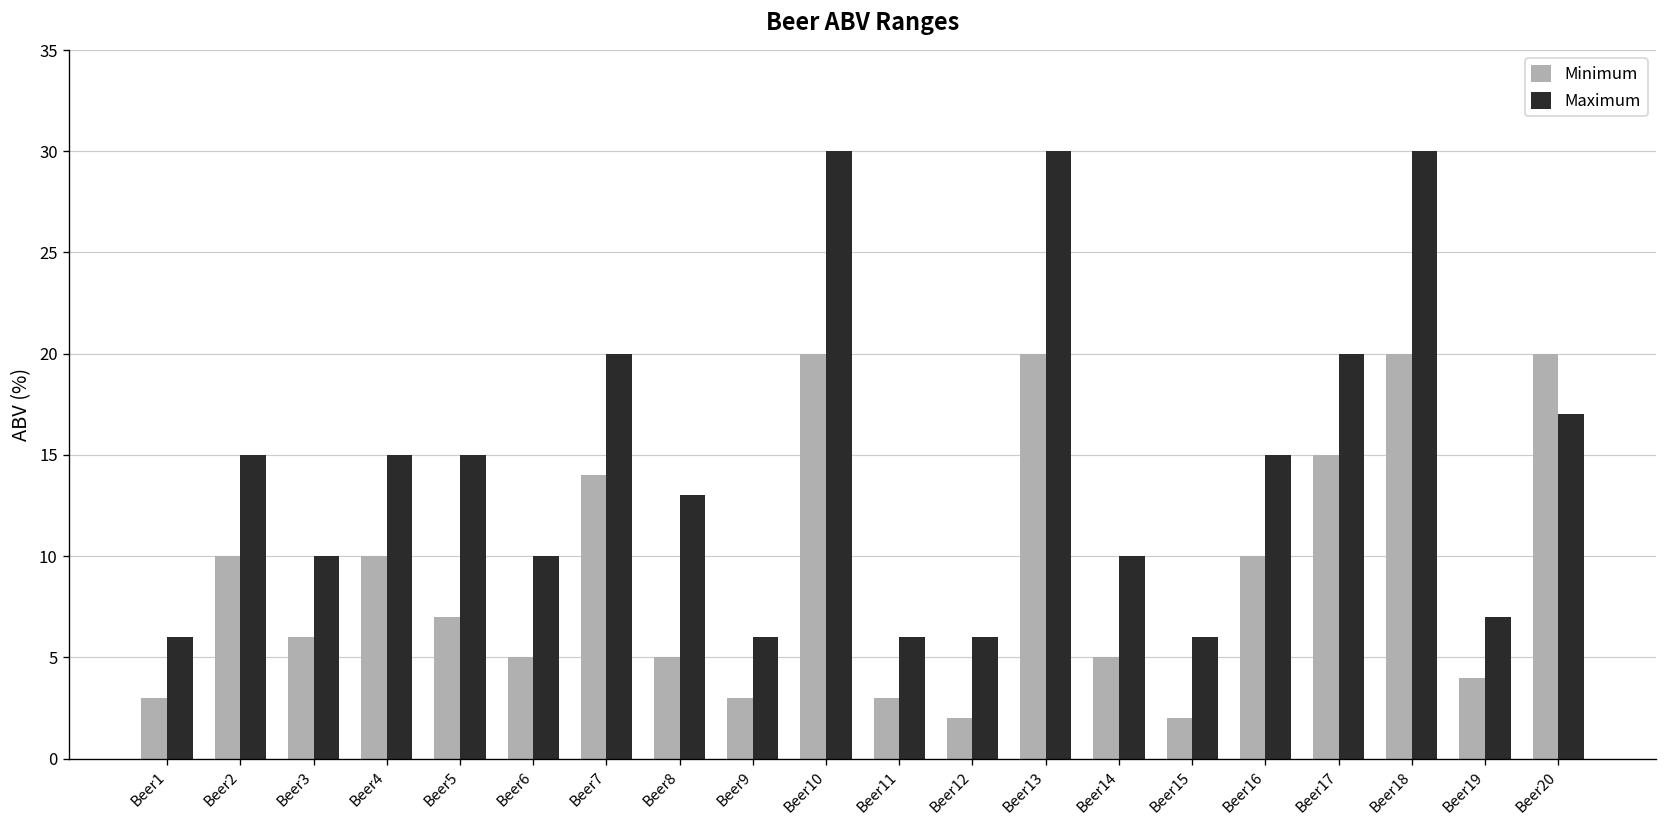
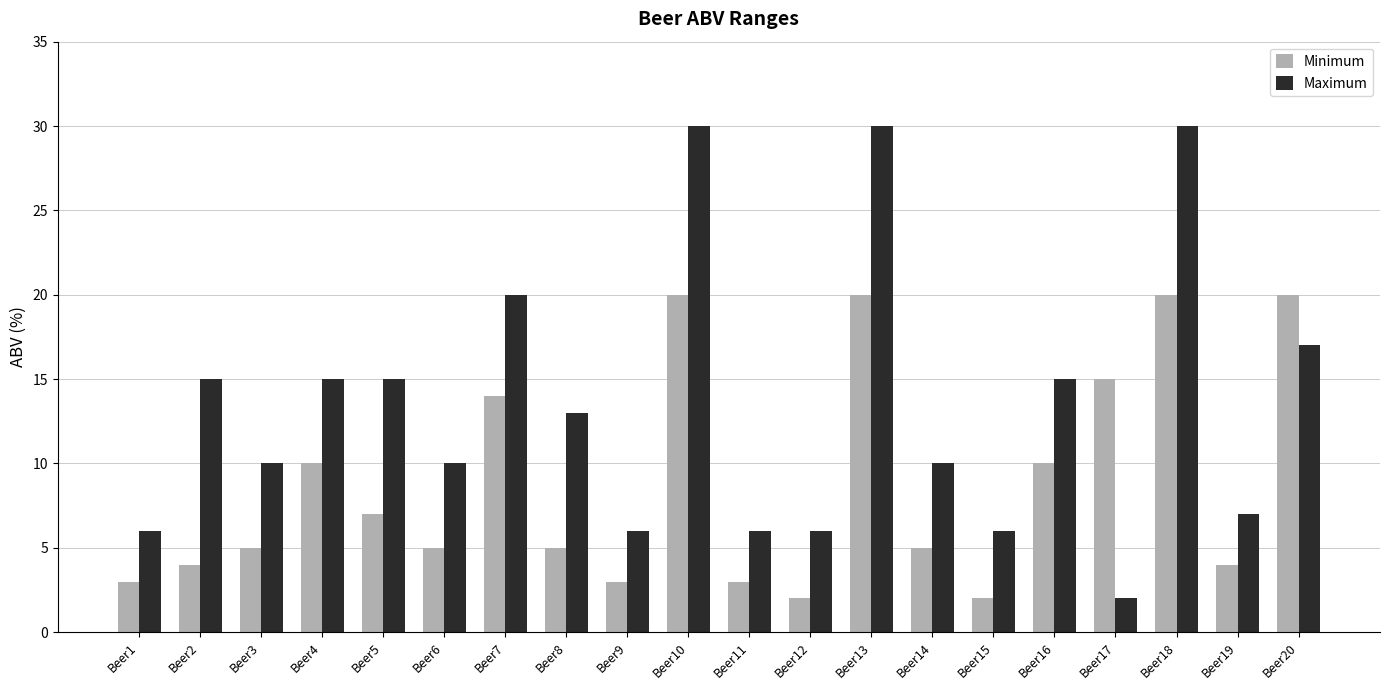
Minimum, Beer2: 10 -> 4
Minimum, Beer3: 6 -> 5
Maximum, Beer17: 20 -> 2
